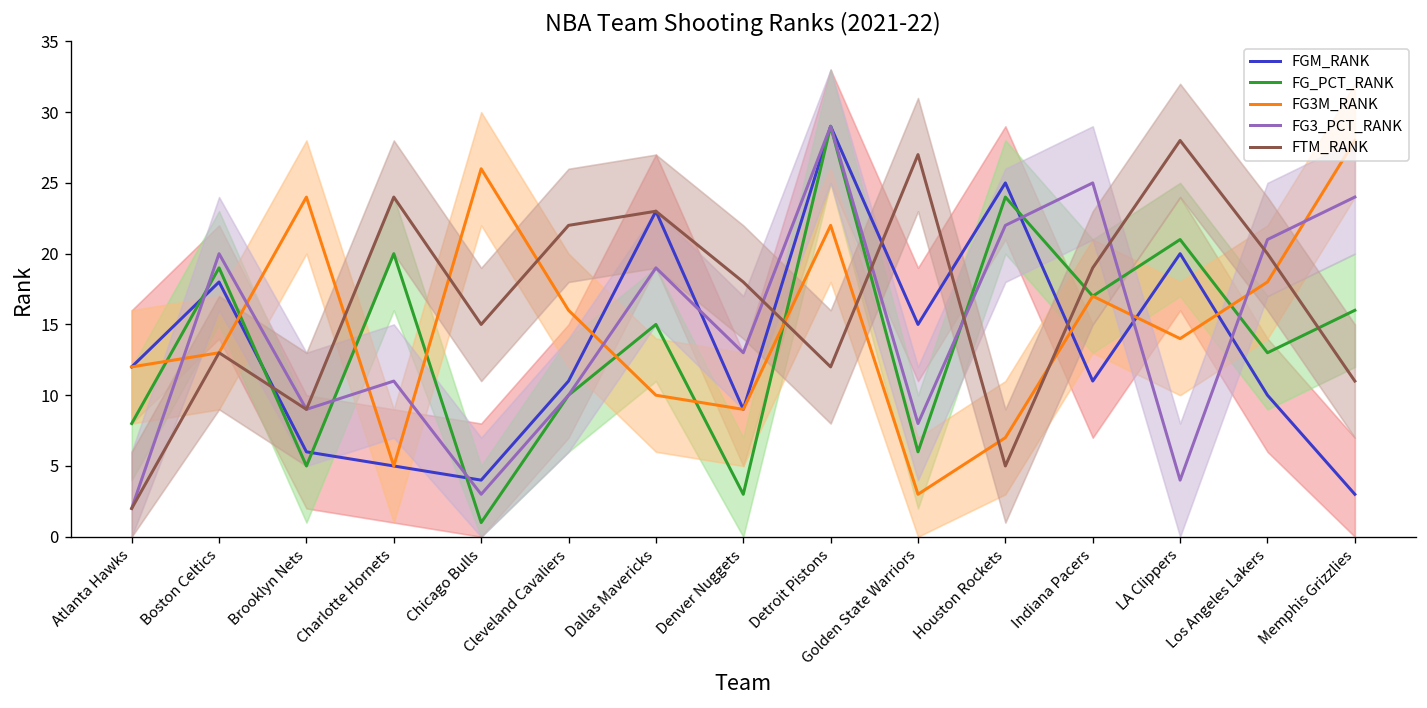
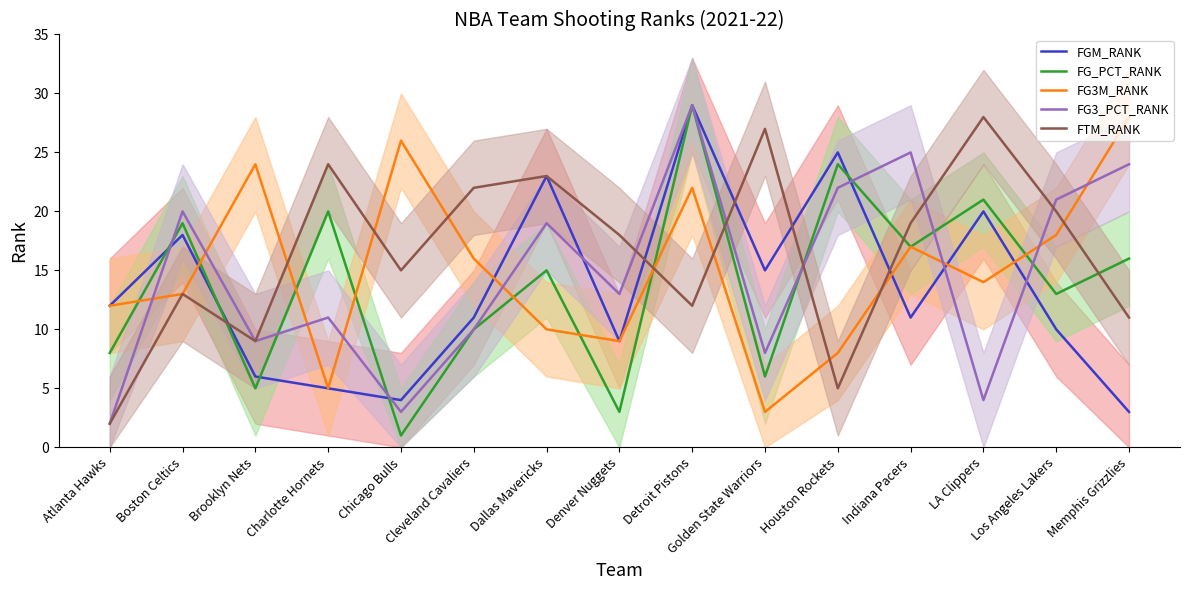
FG3M_RANK, Houston Rockets: 7 -> 8
